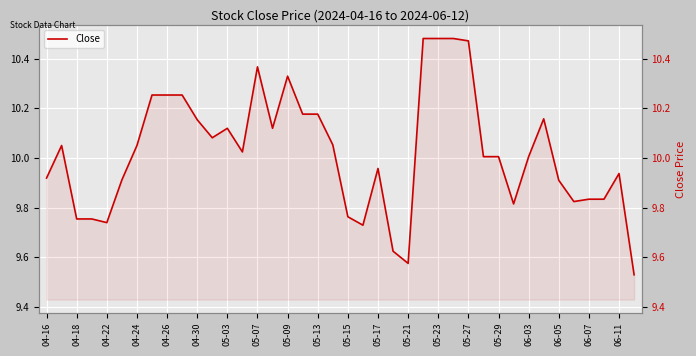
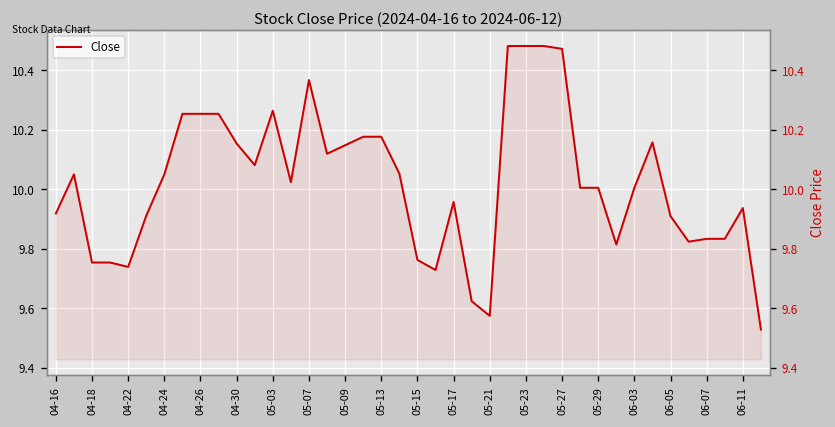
05-03: 10.12 -> 10.26
05-09: 10.33 -> 10.15
